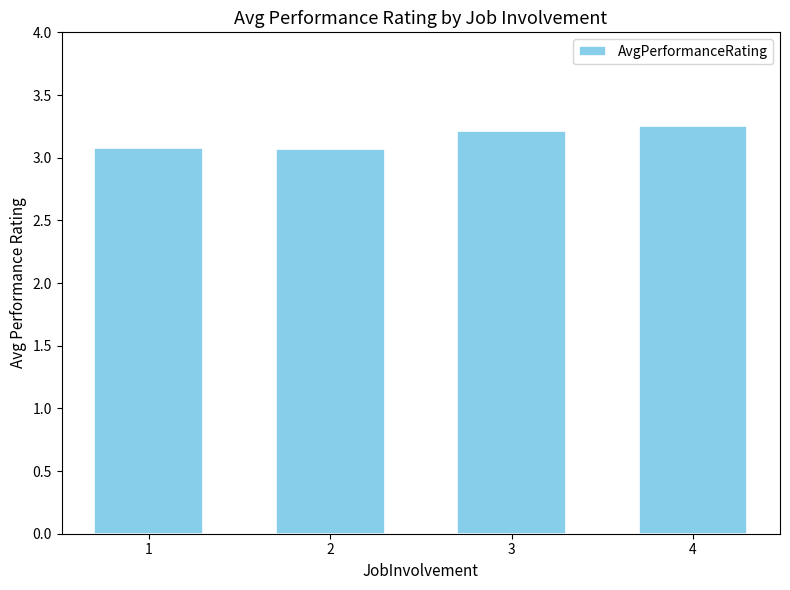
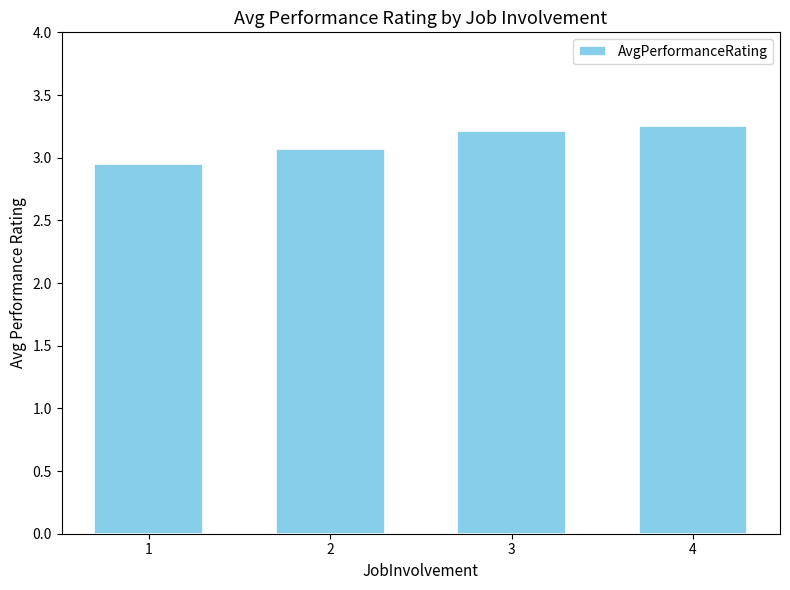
1: 3.08 -> 2.95
